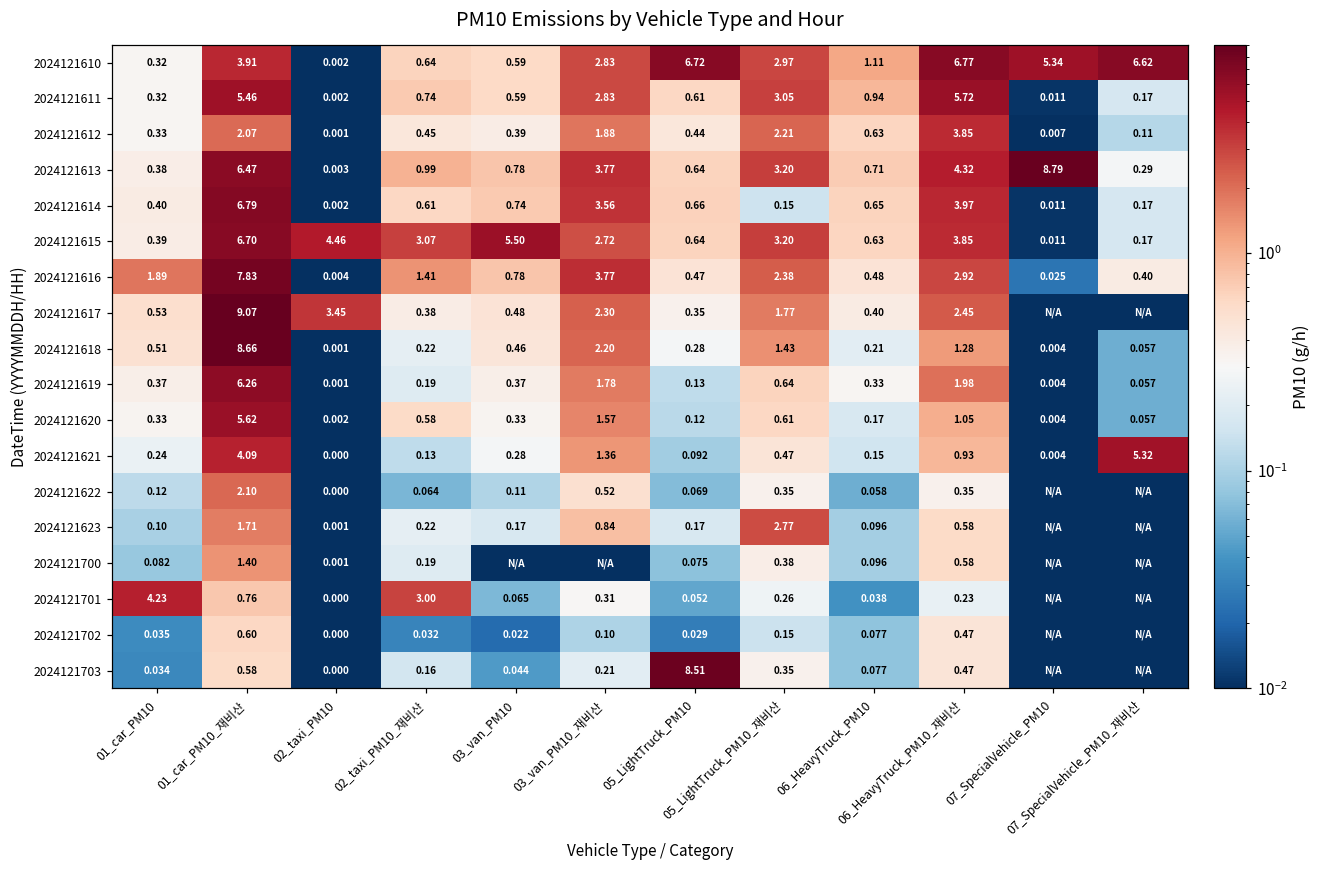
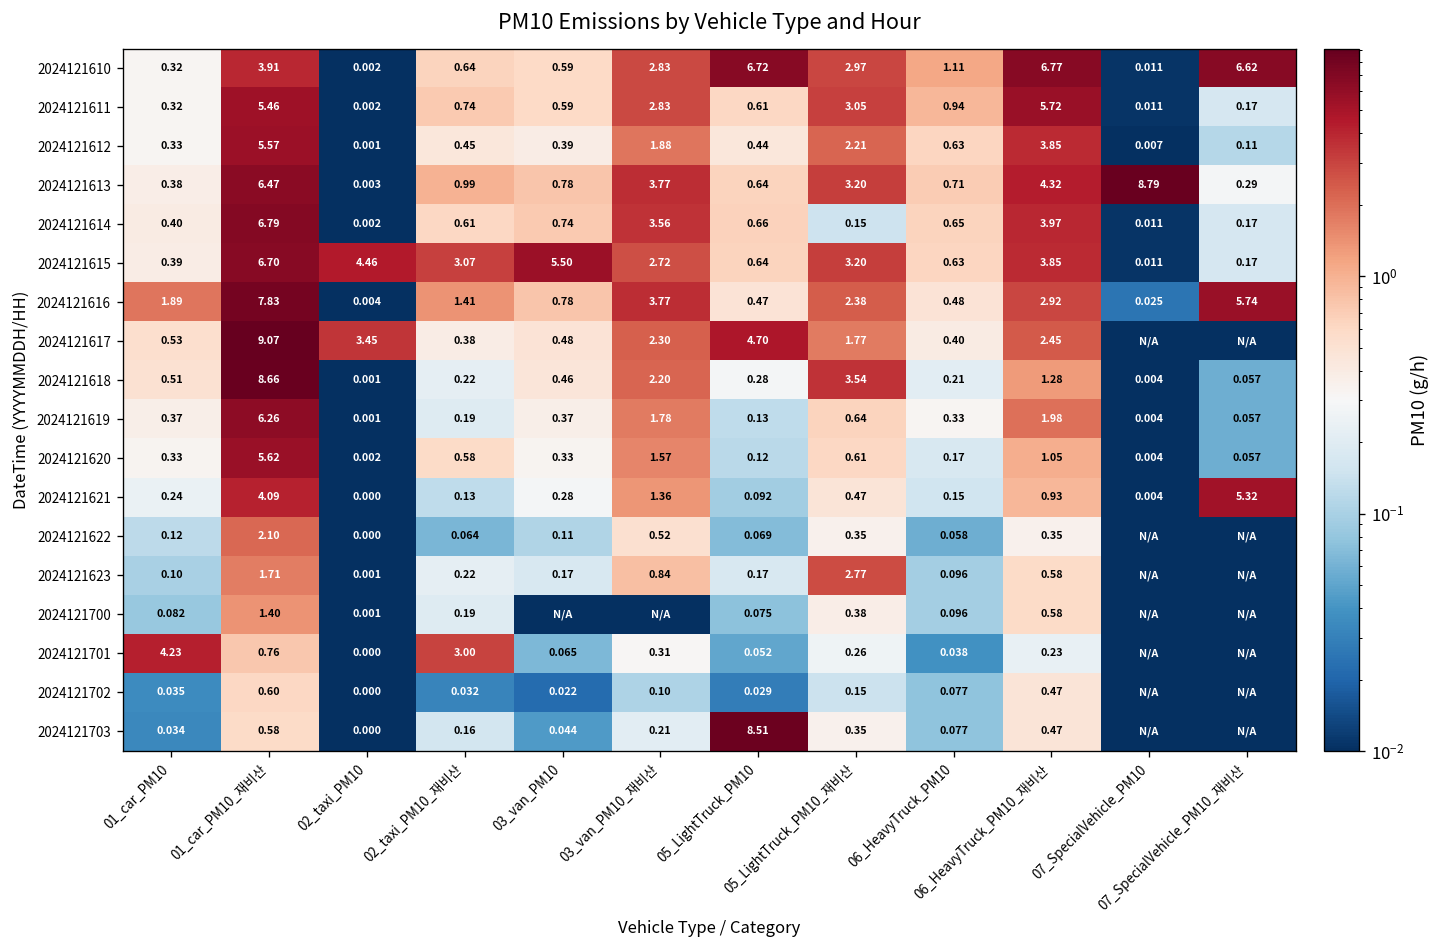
2024121610, 07_SpecialVehicle_PM10: 5.34 -> 0.011
2024121612, 01_car_PM10_재비산: 2.07 -> 5.57
2024121616, 07_SpecialVehicle_PM10_재비산: 0.40 -> 5.74
2024121617, 05_LightTruck_PM10: 0.35 -> 4.70
2024121618, 05_LightTruck_PM10_재비산: 1.43 -> 3.54
